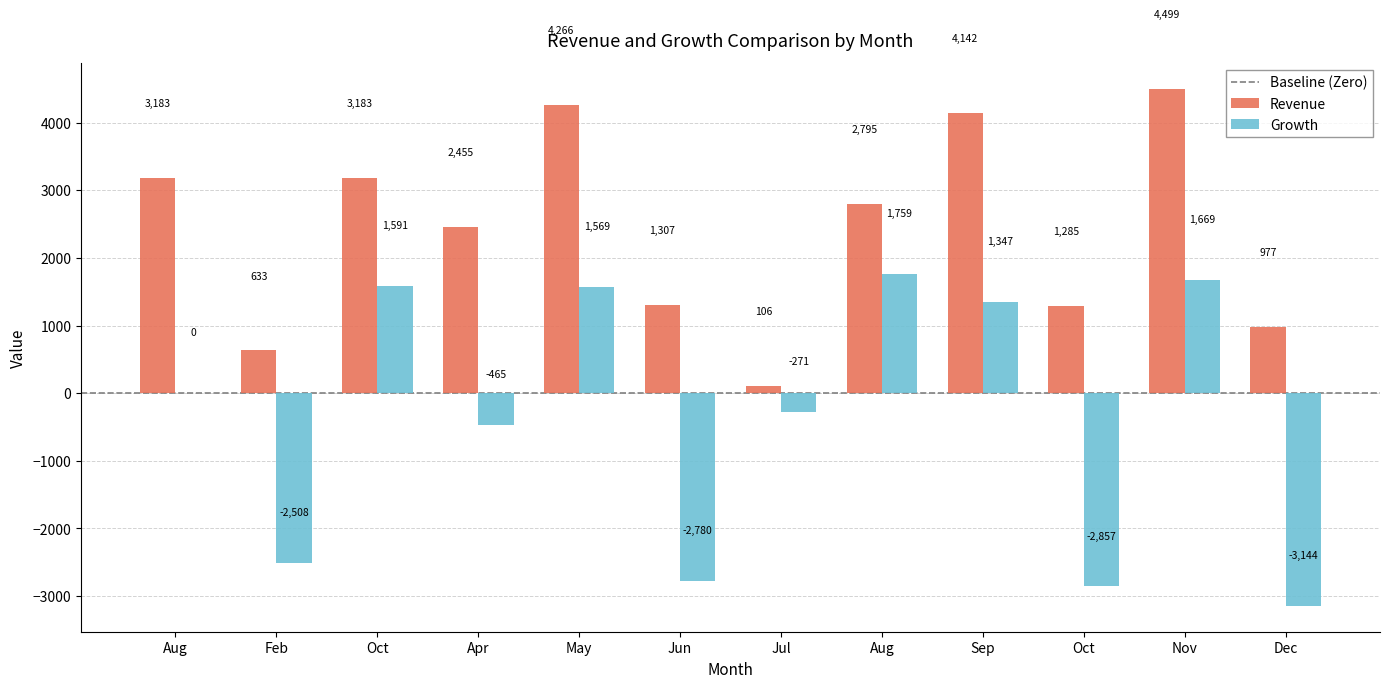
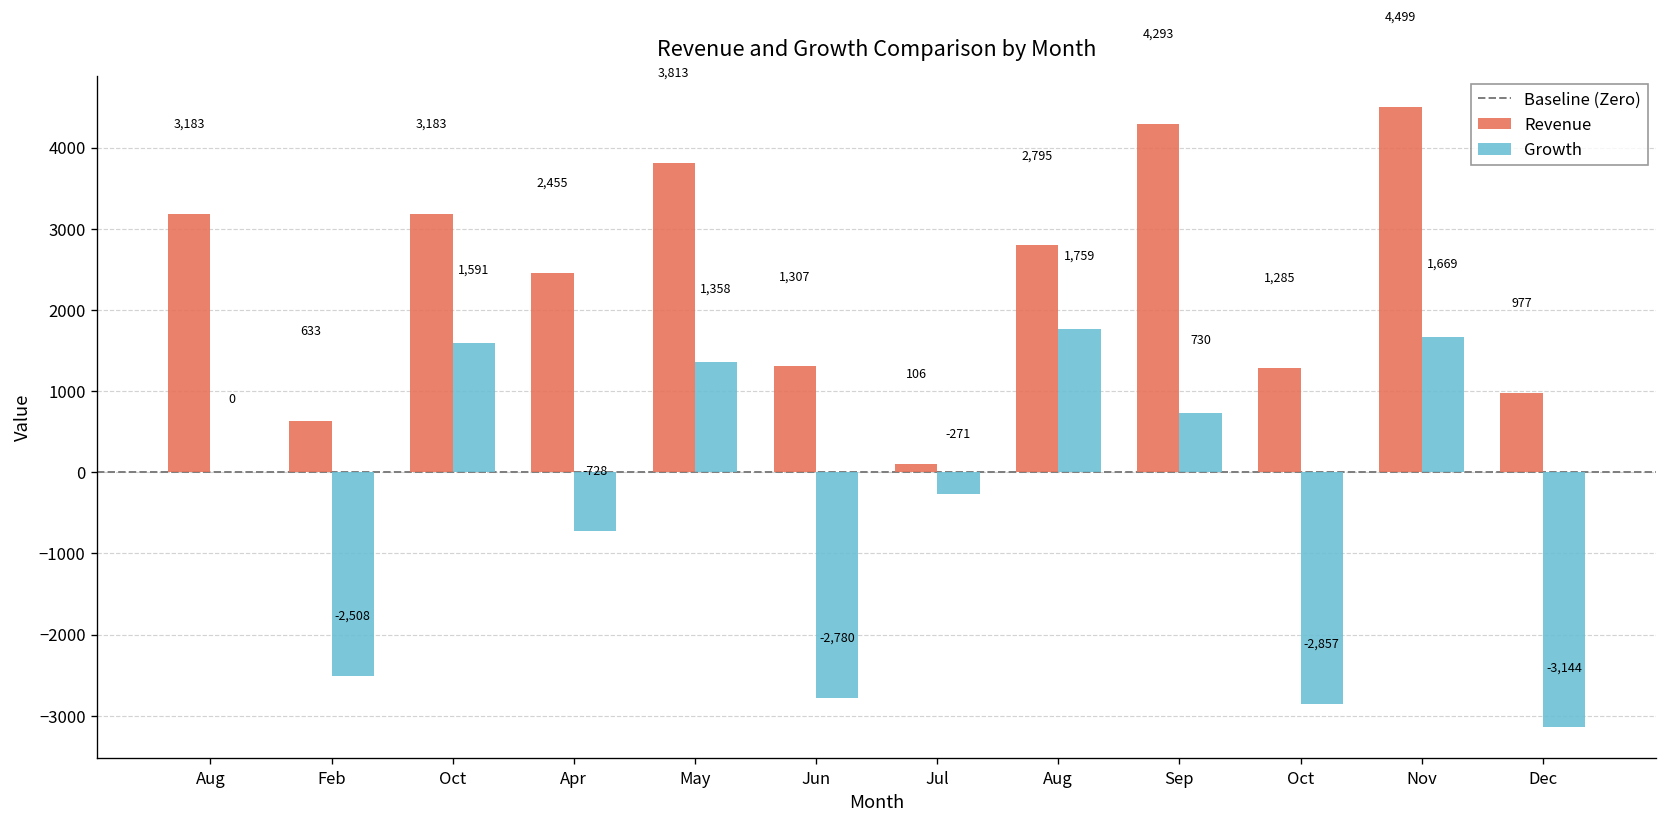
Growth, Apr: -465 -> -728
Revenue, May: 4,266 -> 3,813
Growth, May: 1,569 -> 1,358
Revenue, Sep: 4,142 -> 4,293
Growth, Sep: 1,347 -> 730
